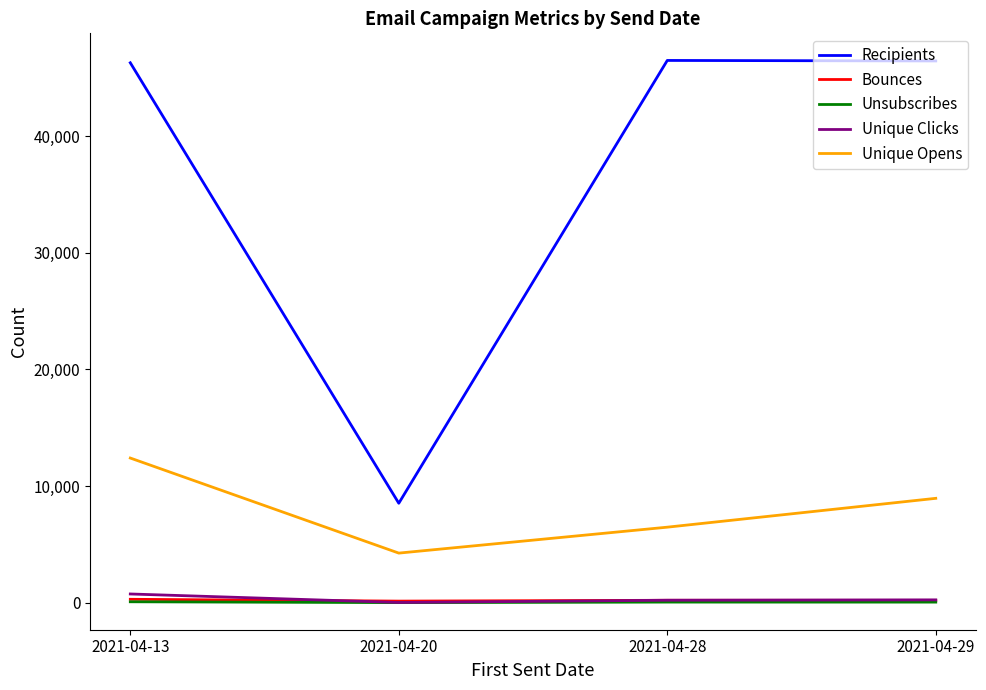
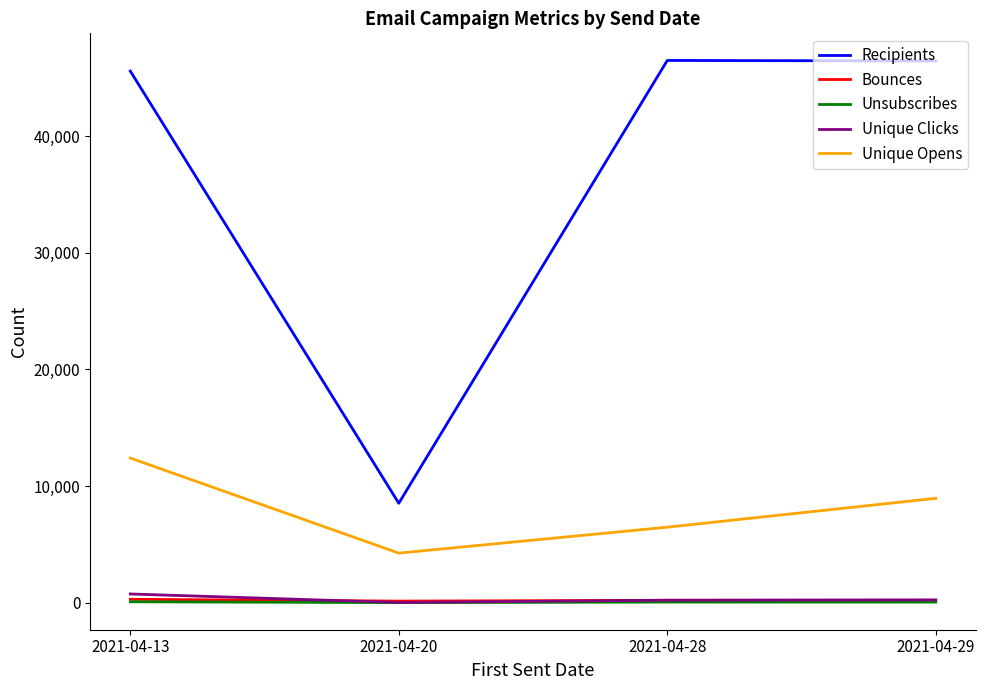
Recipients, 2021-04-13: 46,300 -> 45,600
